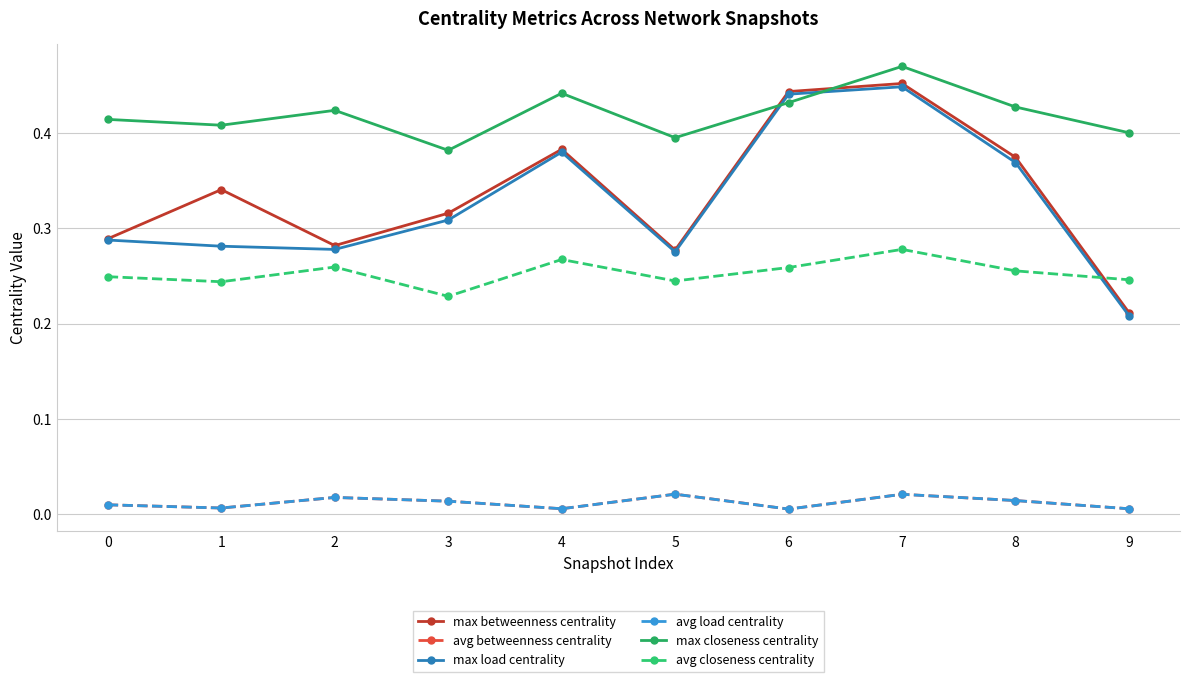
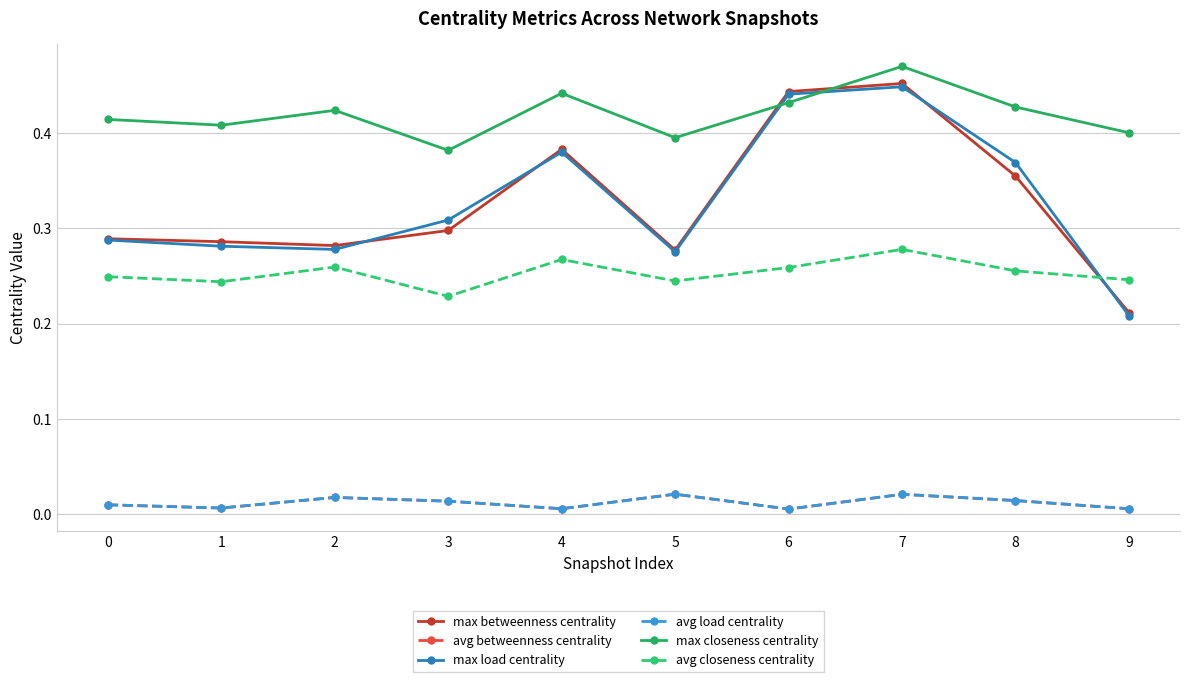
max betweenness centrality, 1: 0.34 -> 0.29
max betweenness centrality, 3: 0.32 -> 0.30
max betweenness centrality, 8: 0.37 -> 0.35
